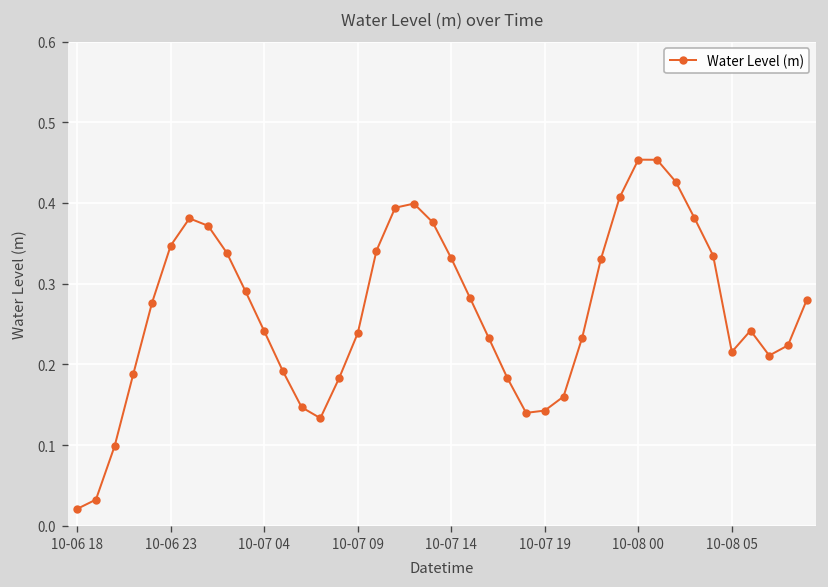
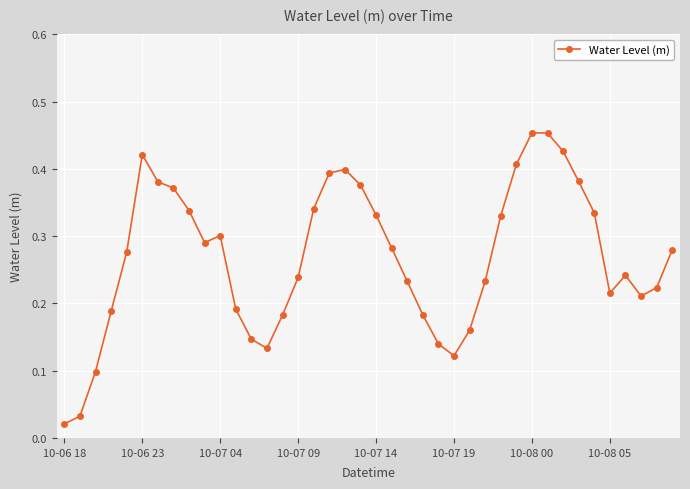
10-06 23: 0.35 -> 0.42
10-07 04: 0.24 -> 0.30
10-07 19: 0.14 -> 0.12
